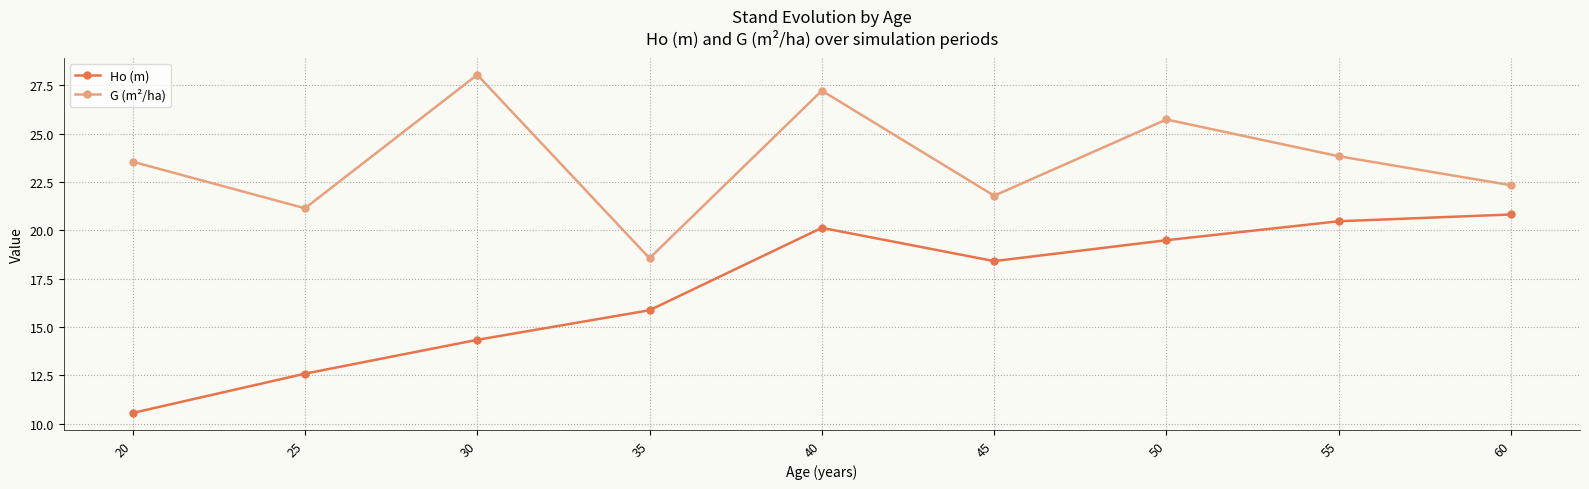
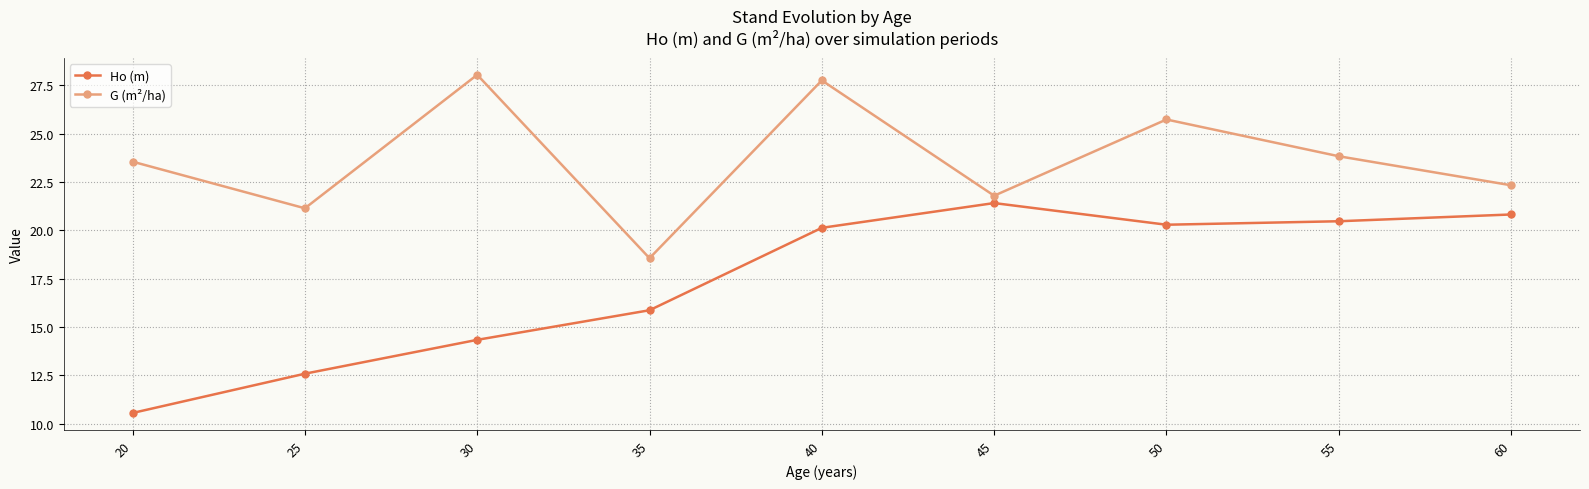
G (m²/ha), 40: 27.2 -> 27.8
Ho (m), 45: 18.4 -> 21.4
Ho (m), 50: 19.5 -> 20.3
